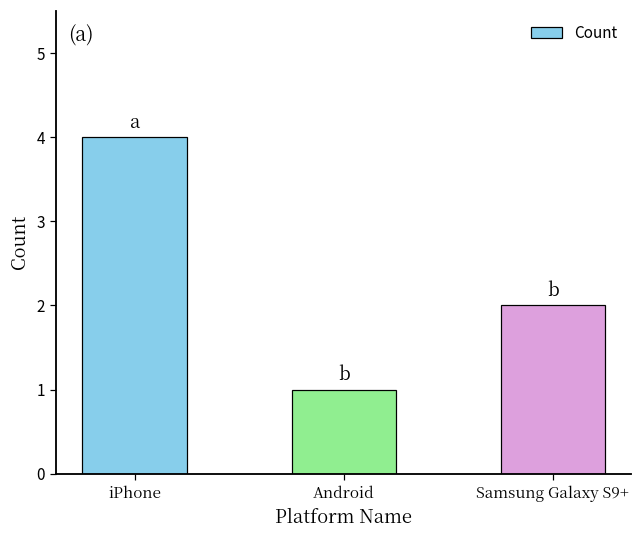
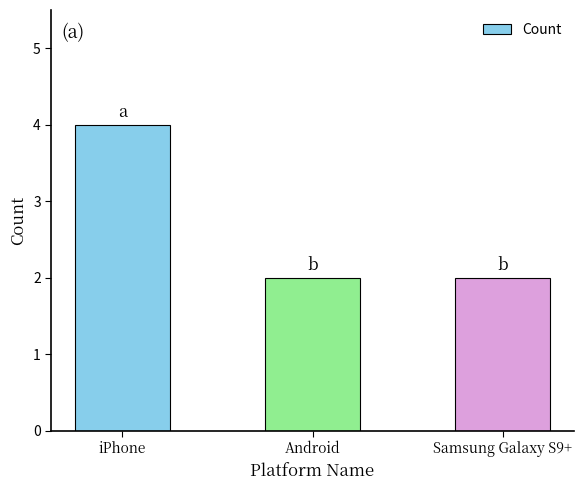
Android: 1 -> 2
